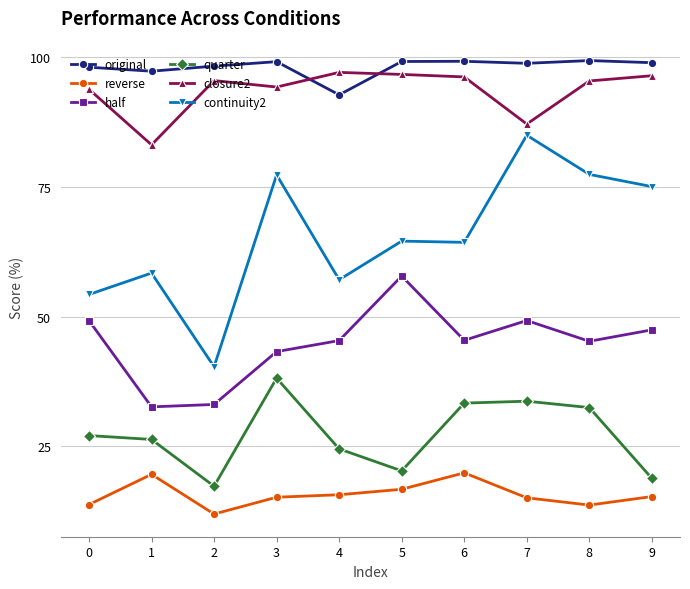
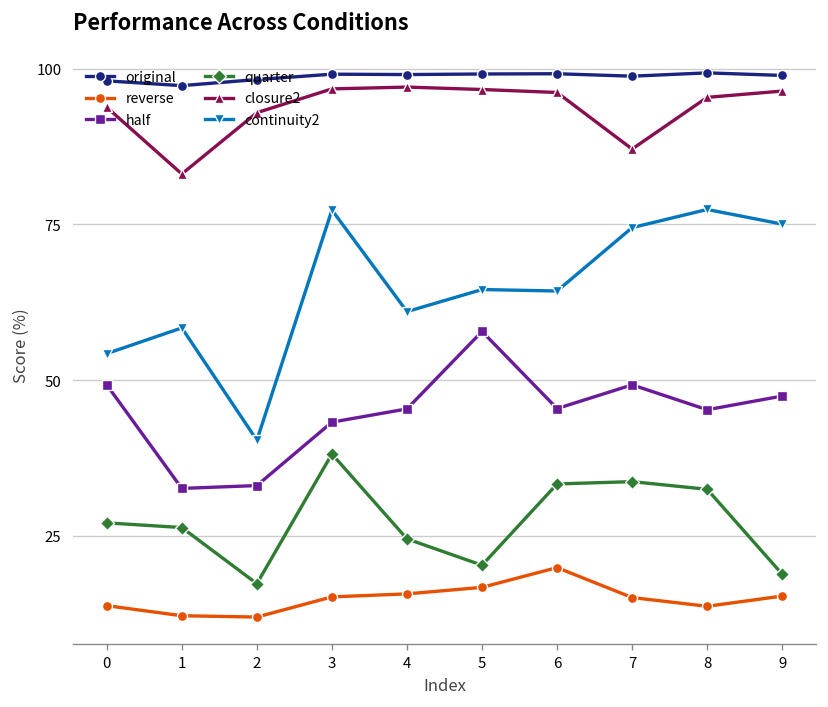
reverse, 1: 20 -> 12
closure2, 2: 95 -> 93
closure2, 3: 94 -> 97
original, 4: 93 -> 99
continuity2, 4: 57 -> 61
continuity2, 7: 85 -> 74
